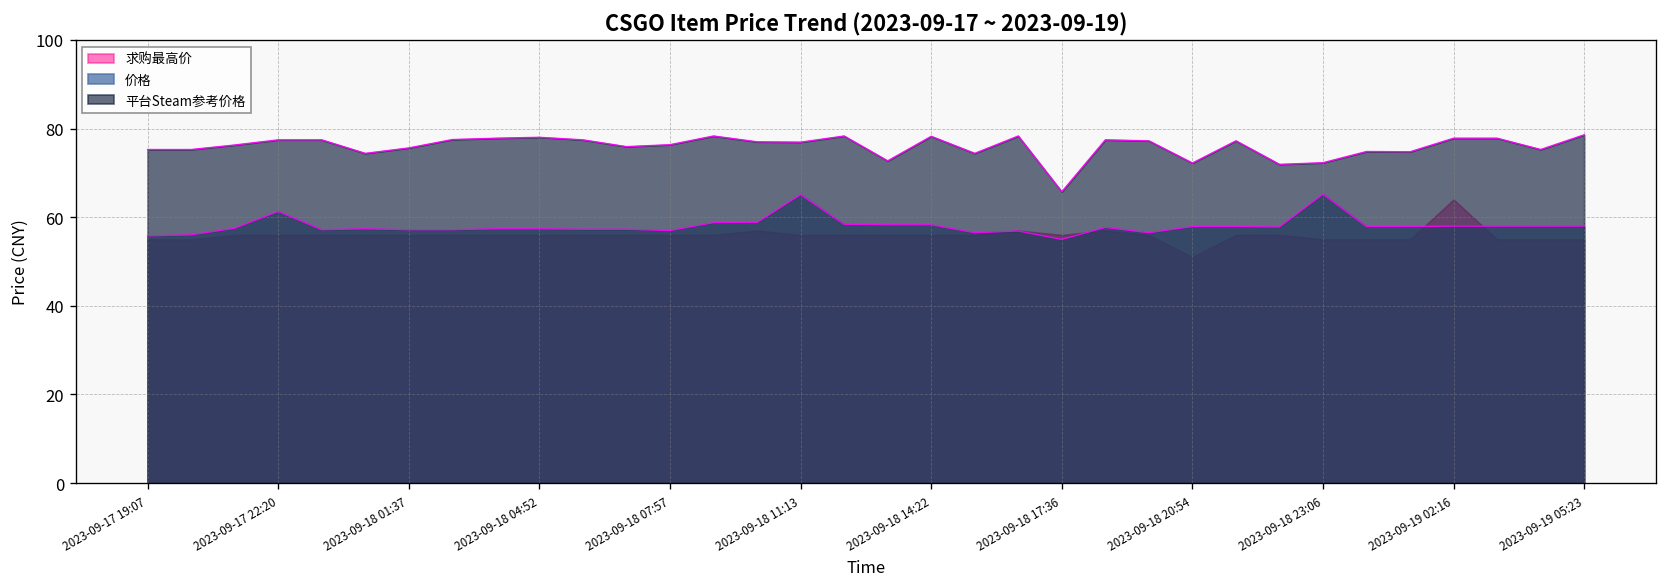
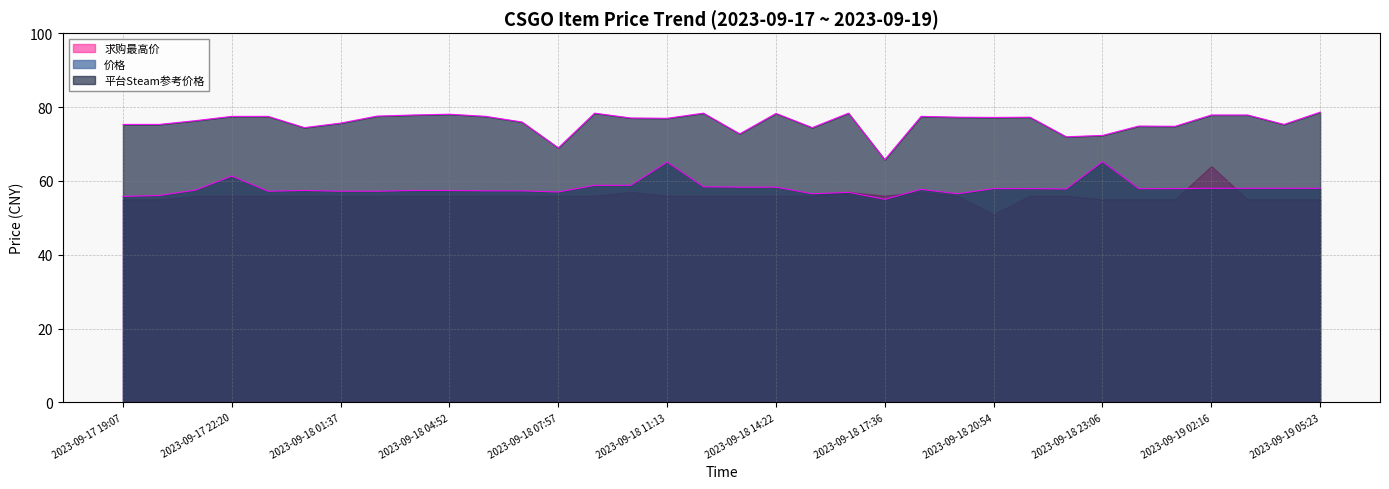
平台Steam参考价格, 2023-09-18 07:57: 76 -> 69
平台Steam参考价格, 2023-09-18 20:54: 72 -> 77
